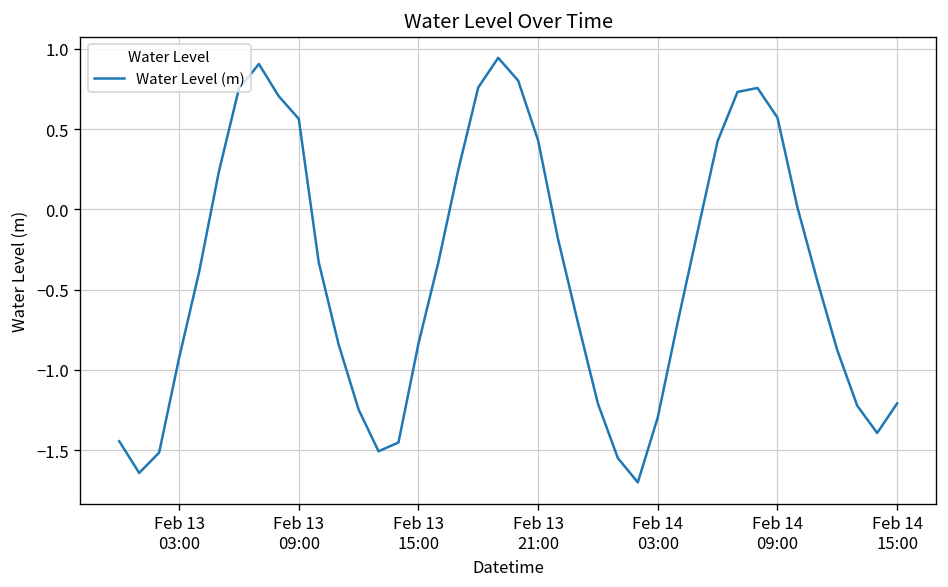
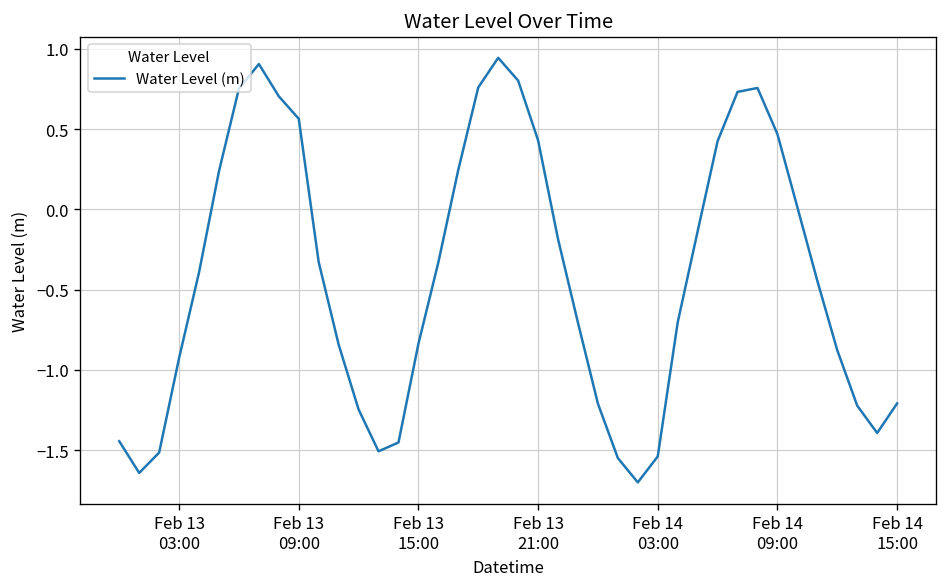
Feb 14 03:00: -1.30 -> -1.54
Feb 14 09:00: 0.57 -> 0.47
